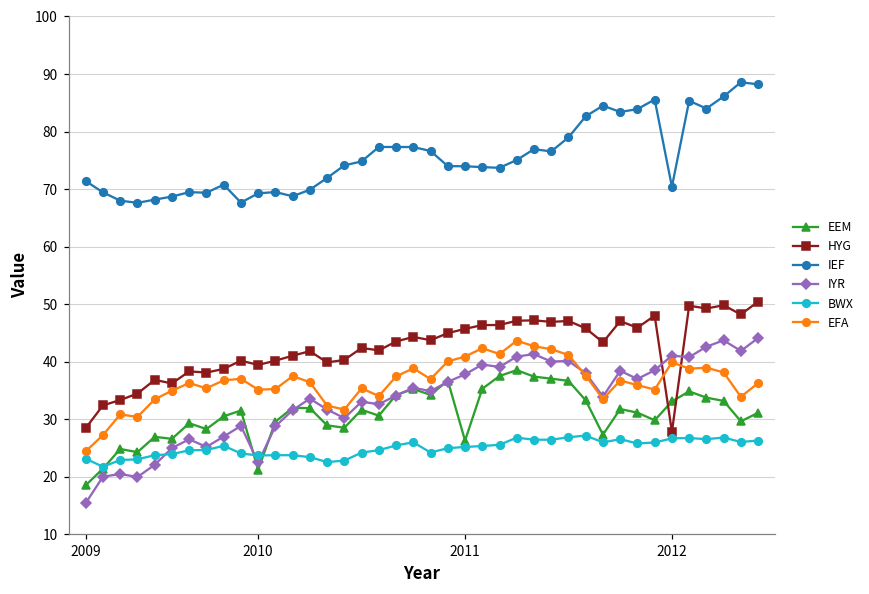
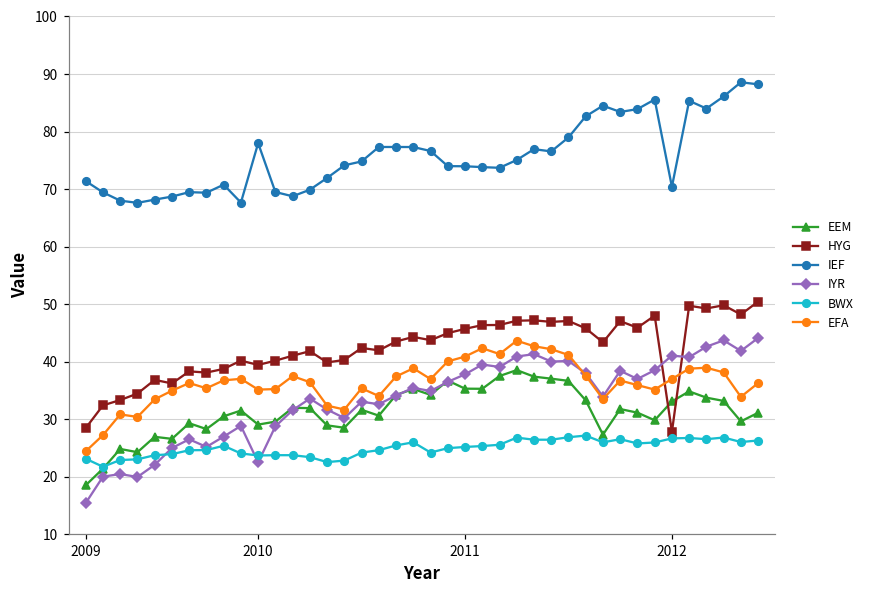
EEM, 2010: 21 -> 29
IEF, 2010: 69 -> 78
EEM, 2011: 26 -> 35
EFA, 2012: 40 -> 37
